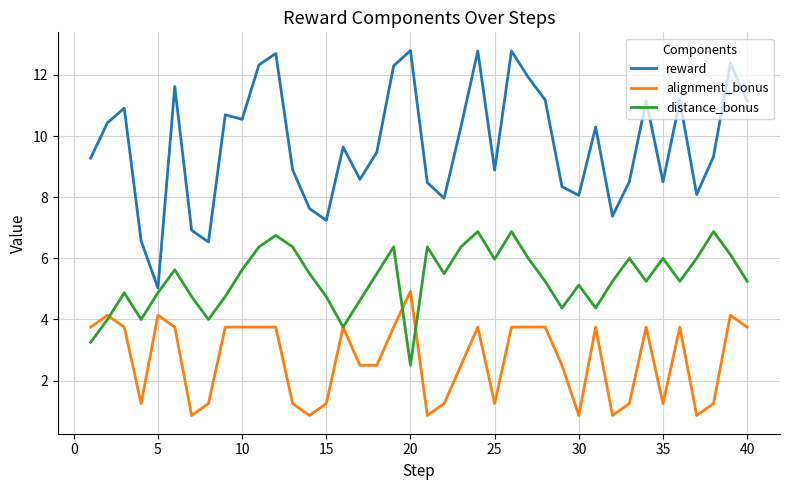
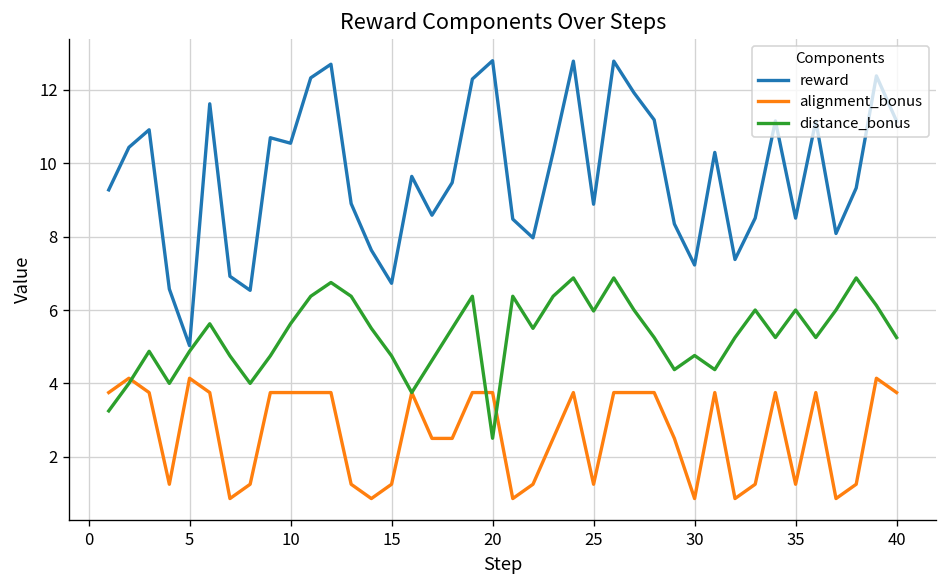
reward, 15: 7.2 -> 6.7
alignment_bonus, 20: 4.9 -> 3.8
reward, 30: 8.1 -> 7.2
distance_bonus, 30: 5.1 -> 4.8
